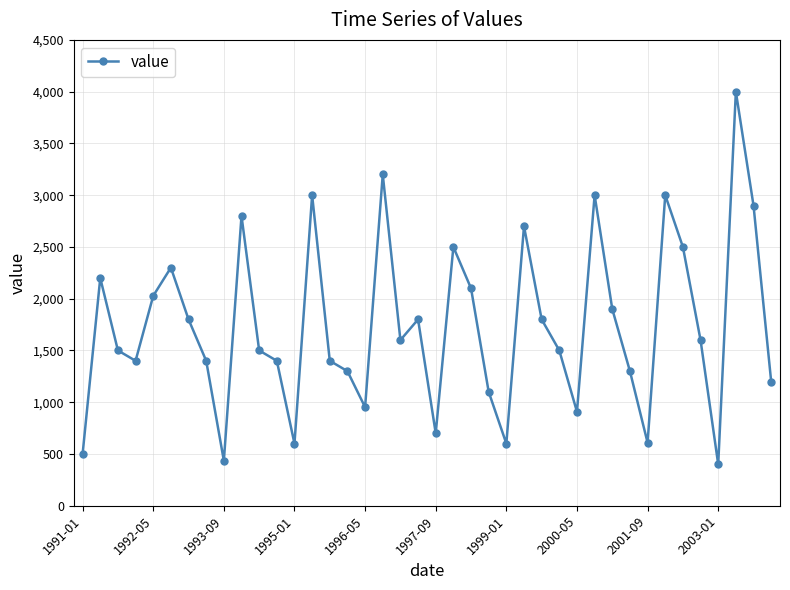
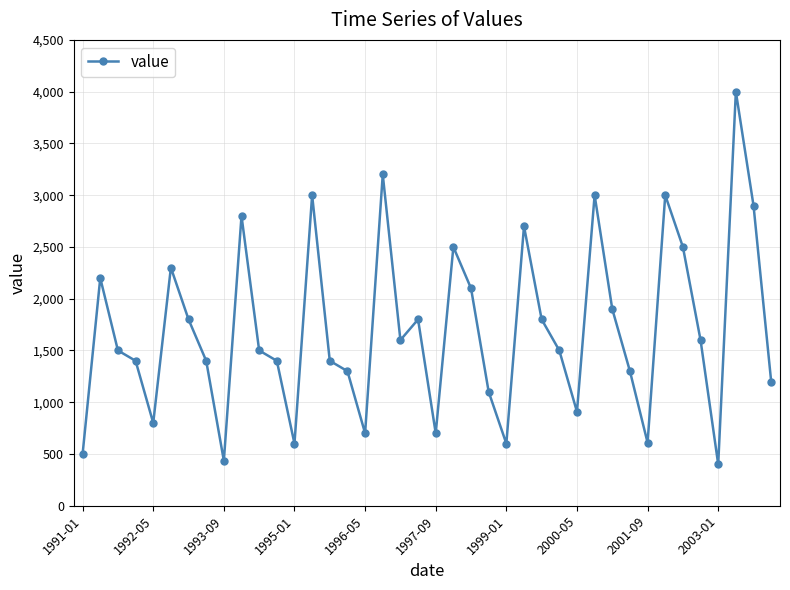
1992-05: 2,030 -> 800
1996-05: 950 -> 700
